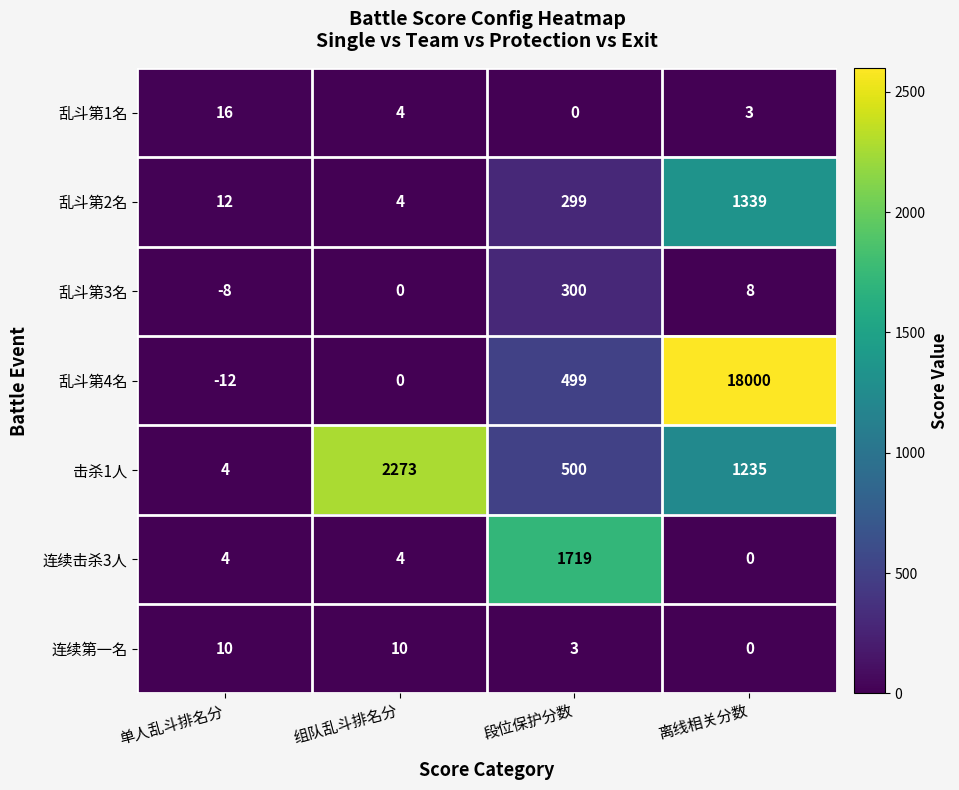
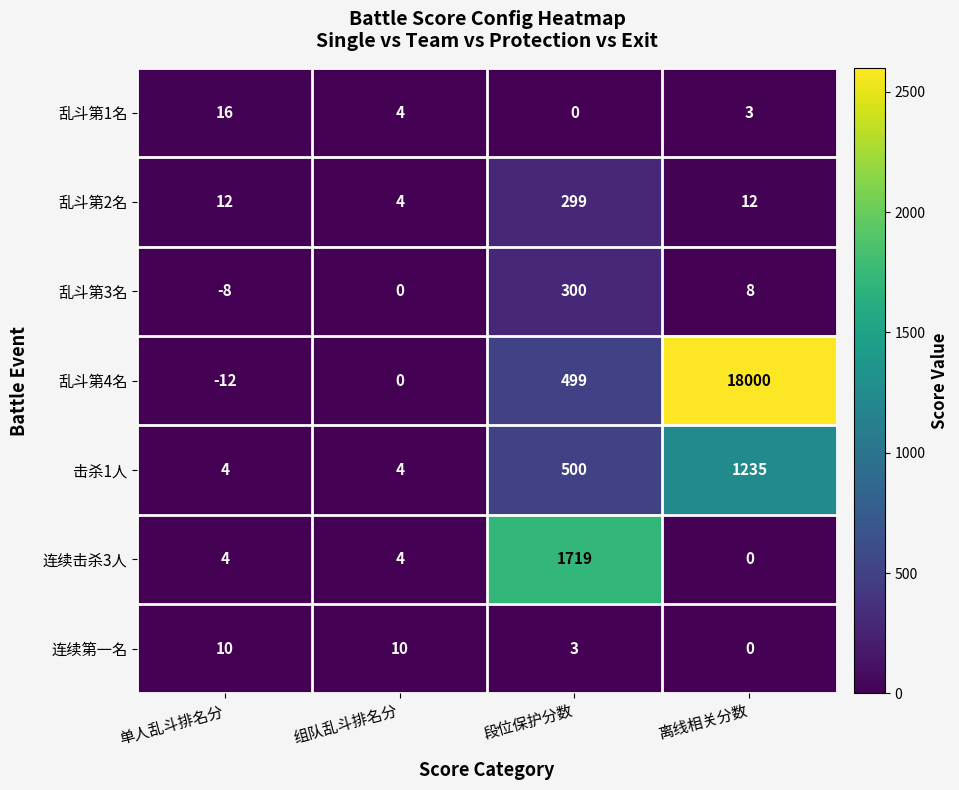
乱斗第2名, 离线相关分数: 1339 -> 12
击杀1人, 组队乱斗排名分: 2273 -> 4
